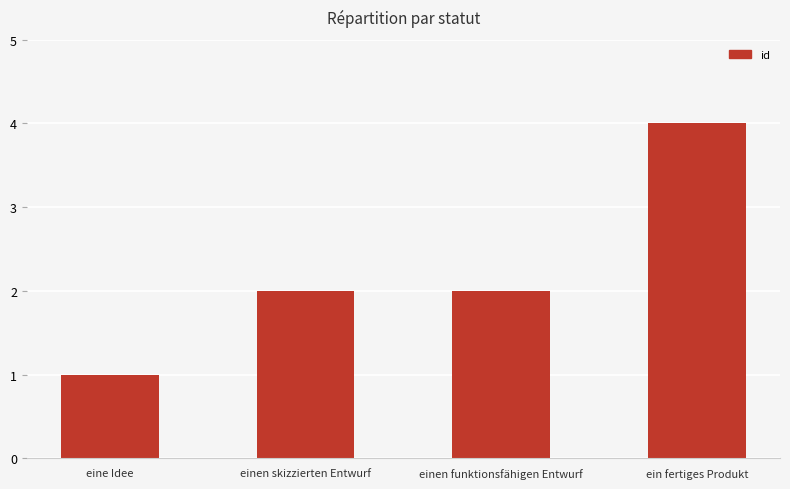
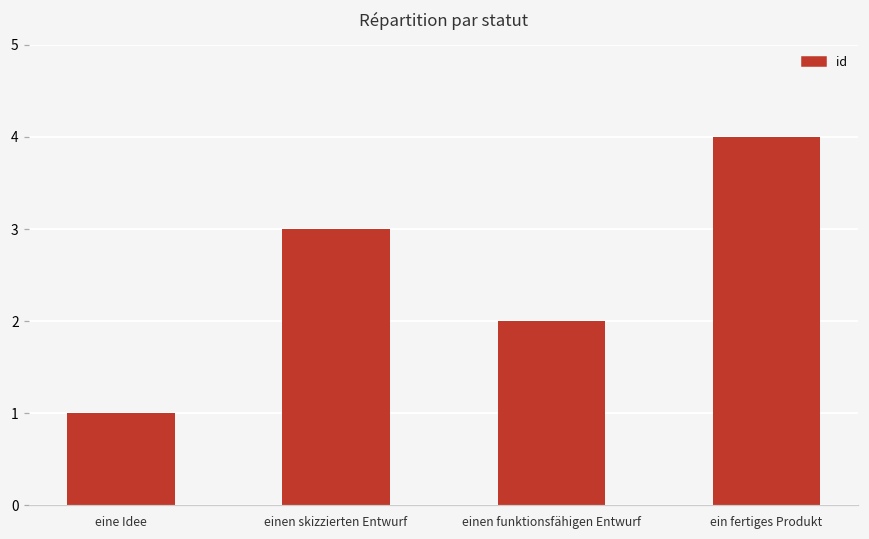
einen skizzierten Entwurf: 2 -> 3
